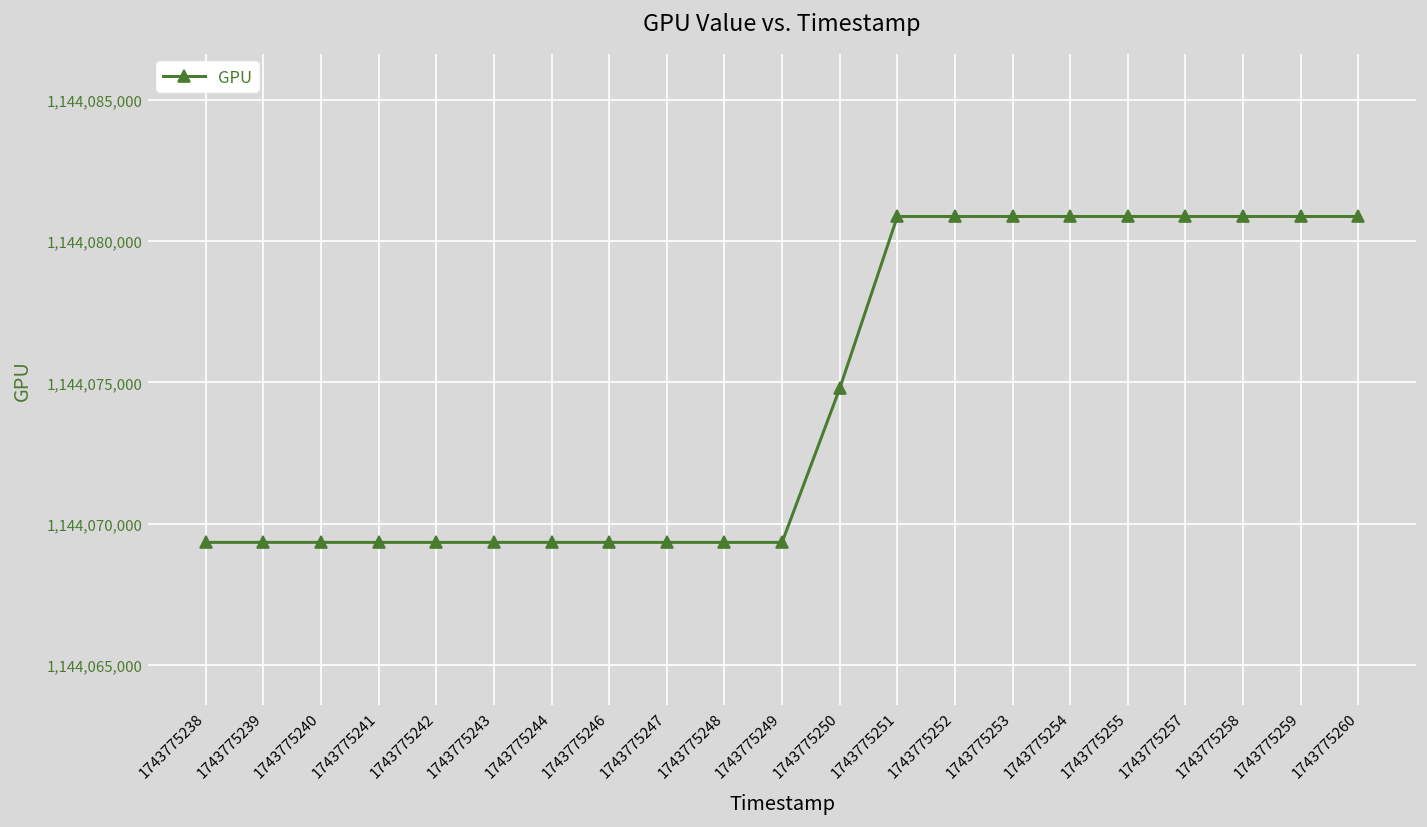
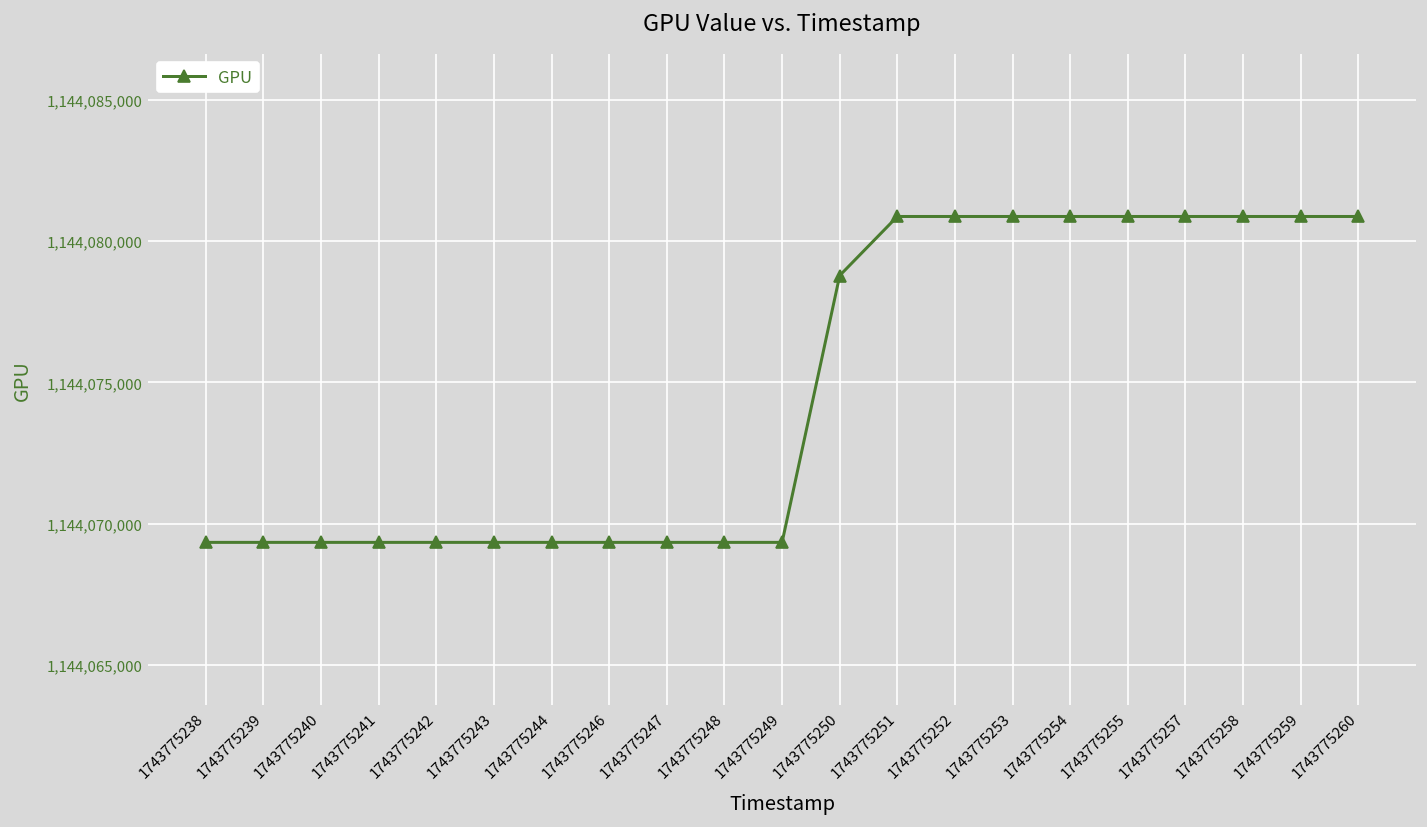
1743775250: 1,144,074,800 -> 1,144,078,800
